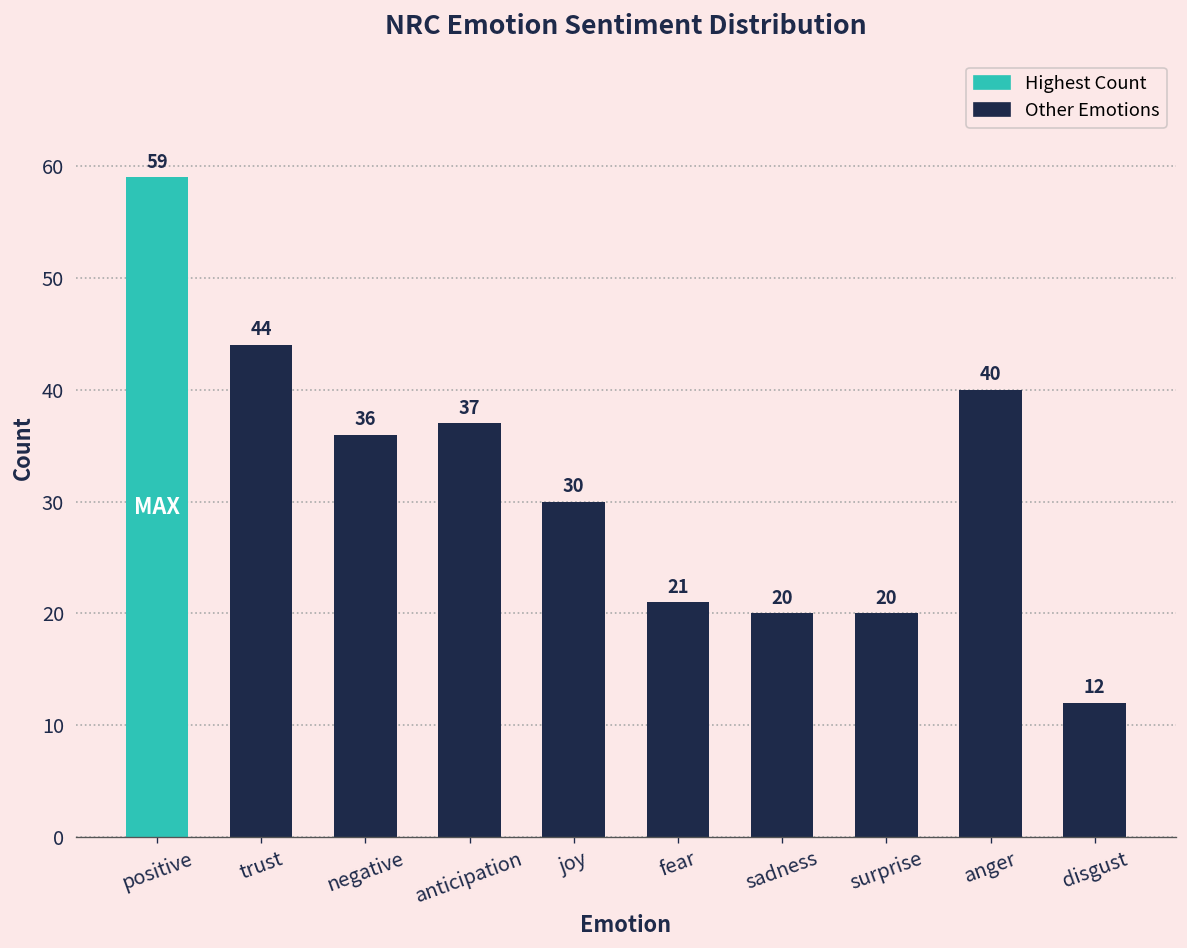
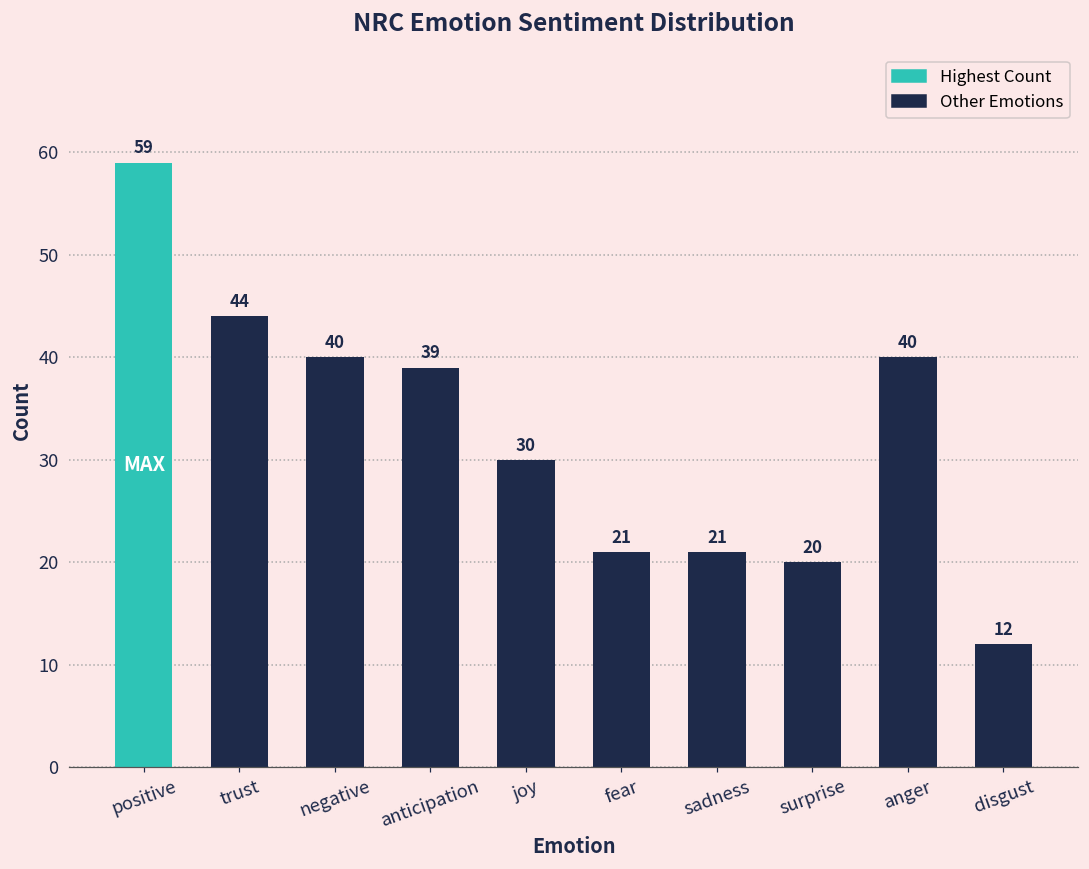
negative: 36 -> 40
anticipation: 37 -> 39
sadness: 20 -> 21
